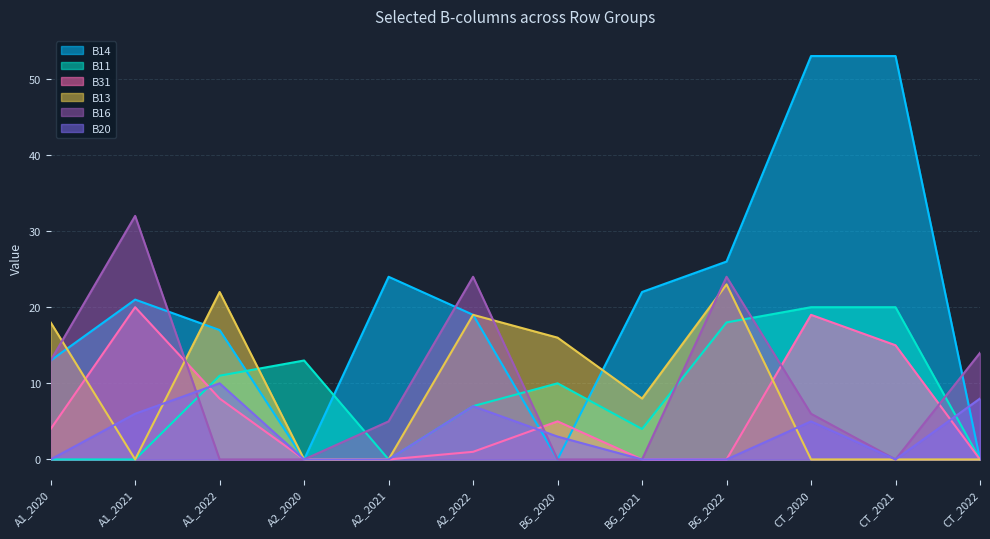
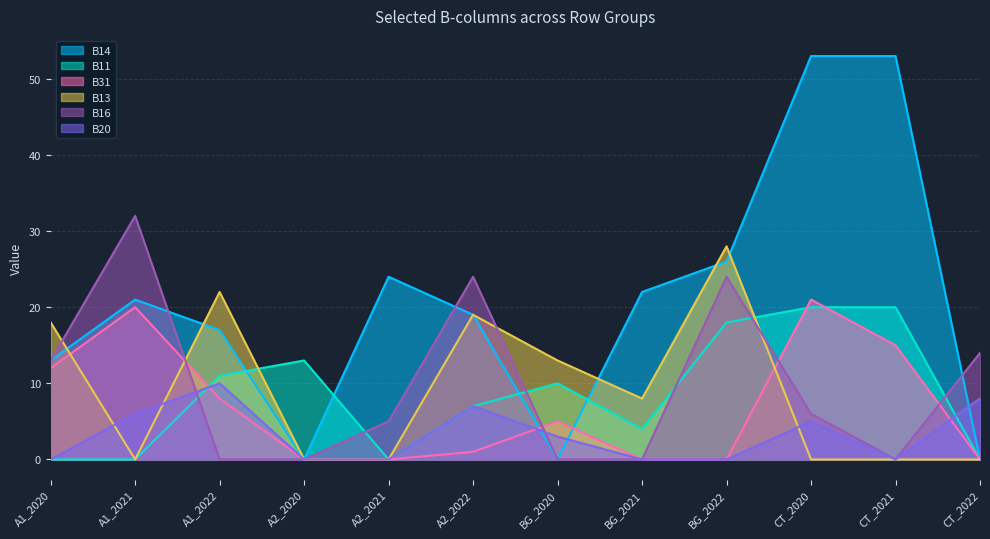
B31, A1_2020: 4 -> 12
B13, BG_2020: 16 -> 13
B13, BG_2022: 23 -> 28
B31, CT_2020: 19 -> 21
